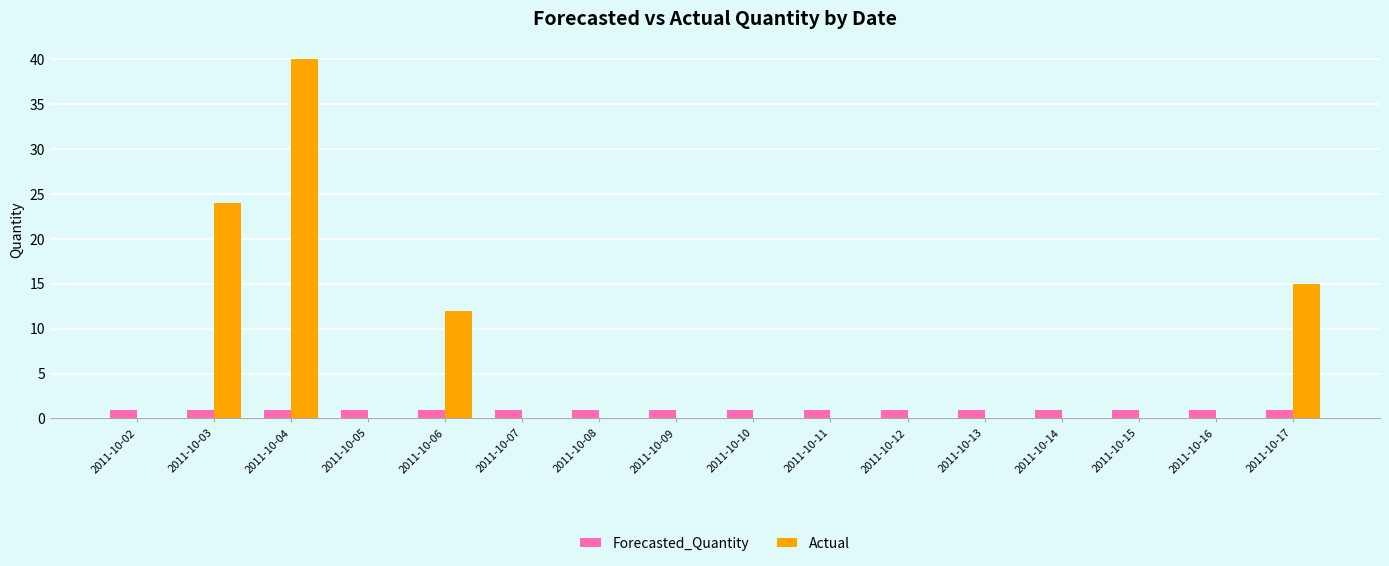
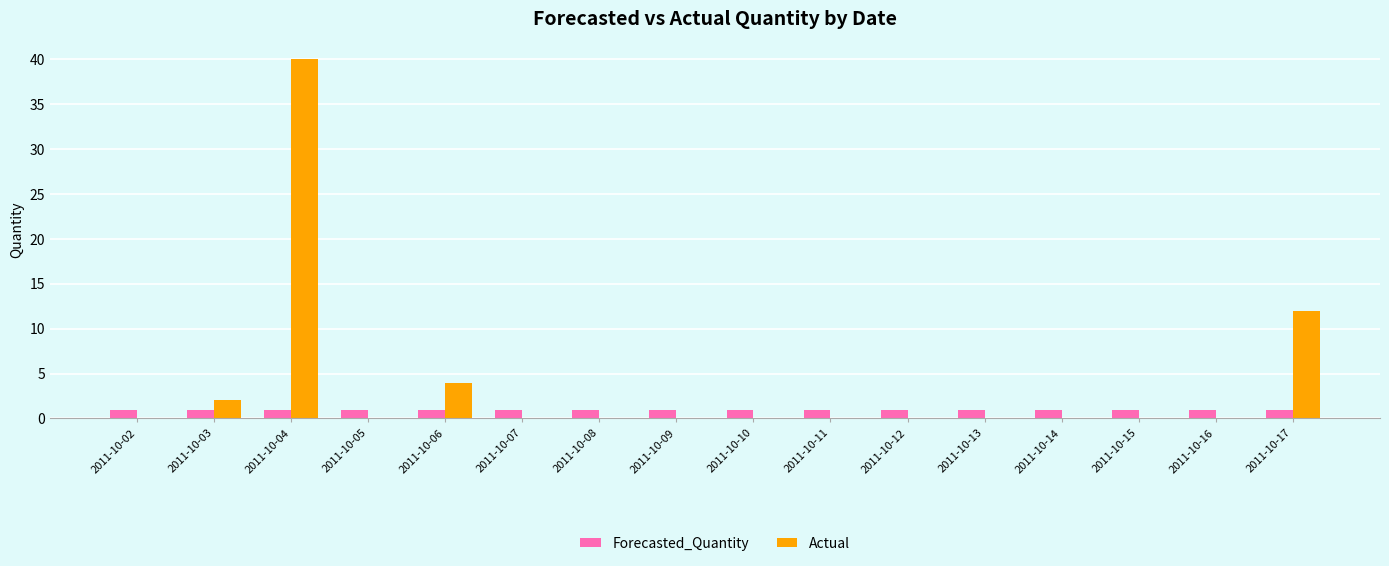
Actual, 2011-10-03: 24 -> 2
Actual, 2011-10-06: 12 -> 4
Actual, 2011-10-17: 15 -> 12
